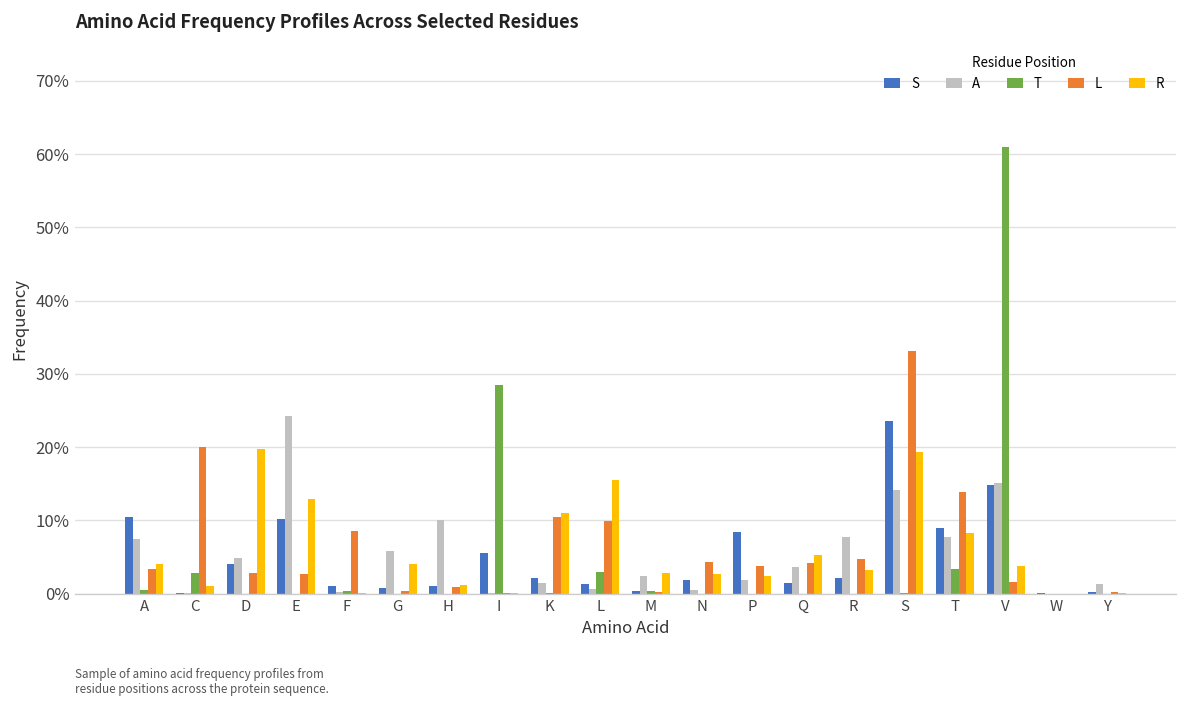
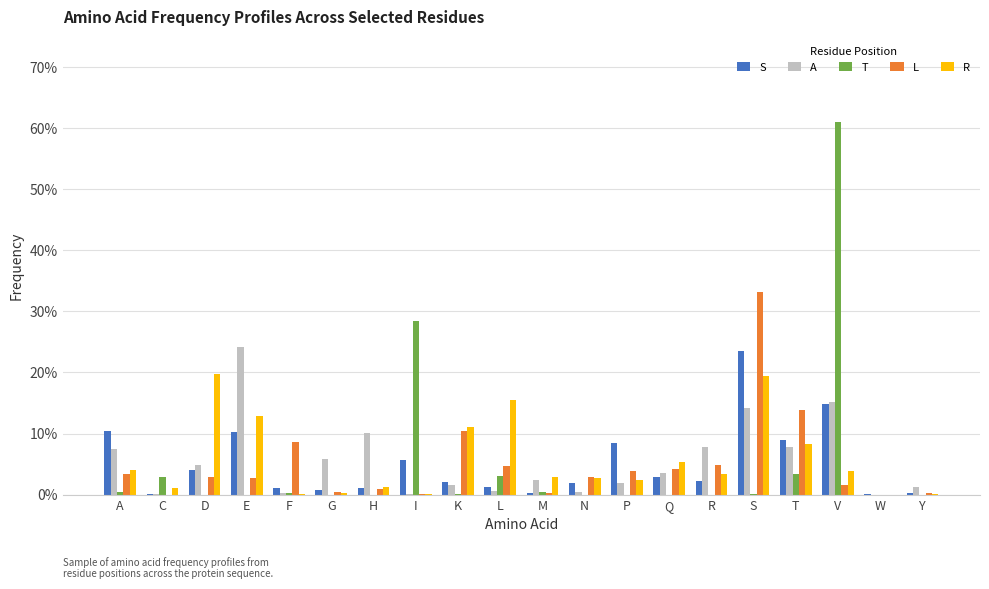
L, C: 20% -> 0%
R, G: 4% -> 0%
L, L: 10% -> 5%
L, N: 4% -> 3%
S, Q: 2% -> 3%
